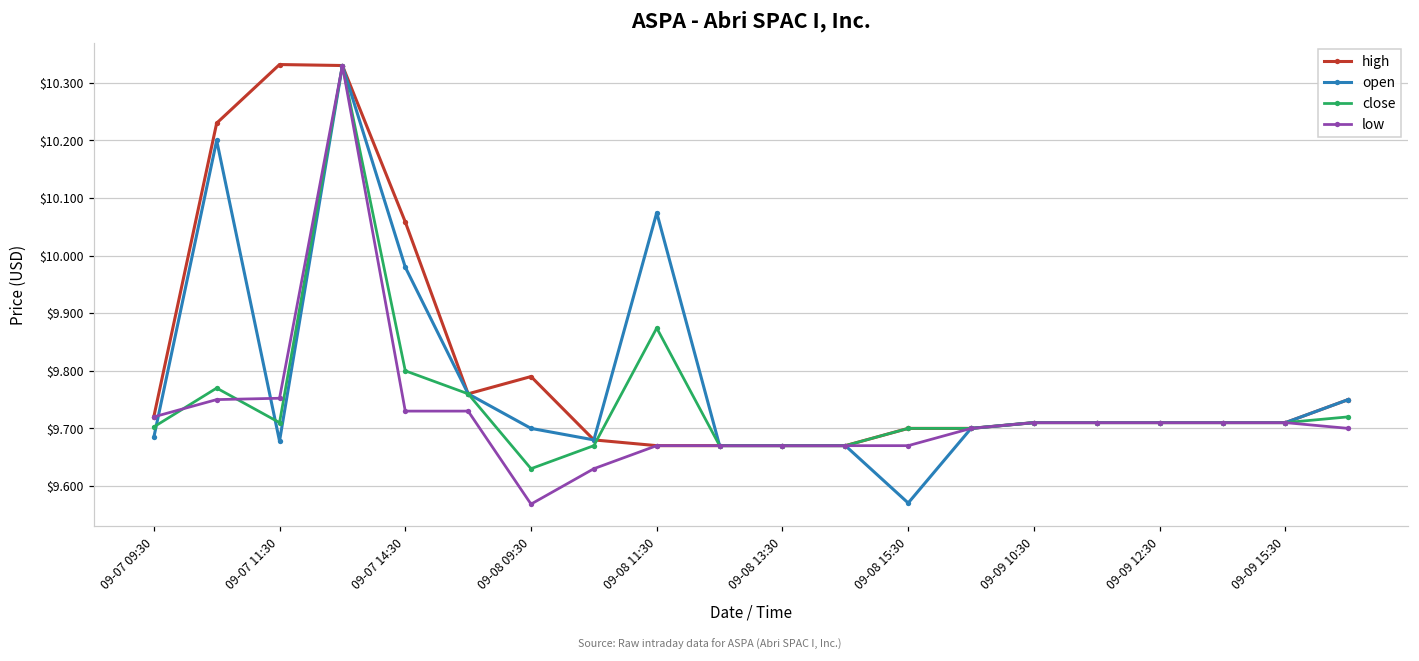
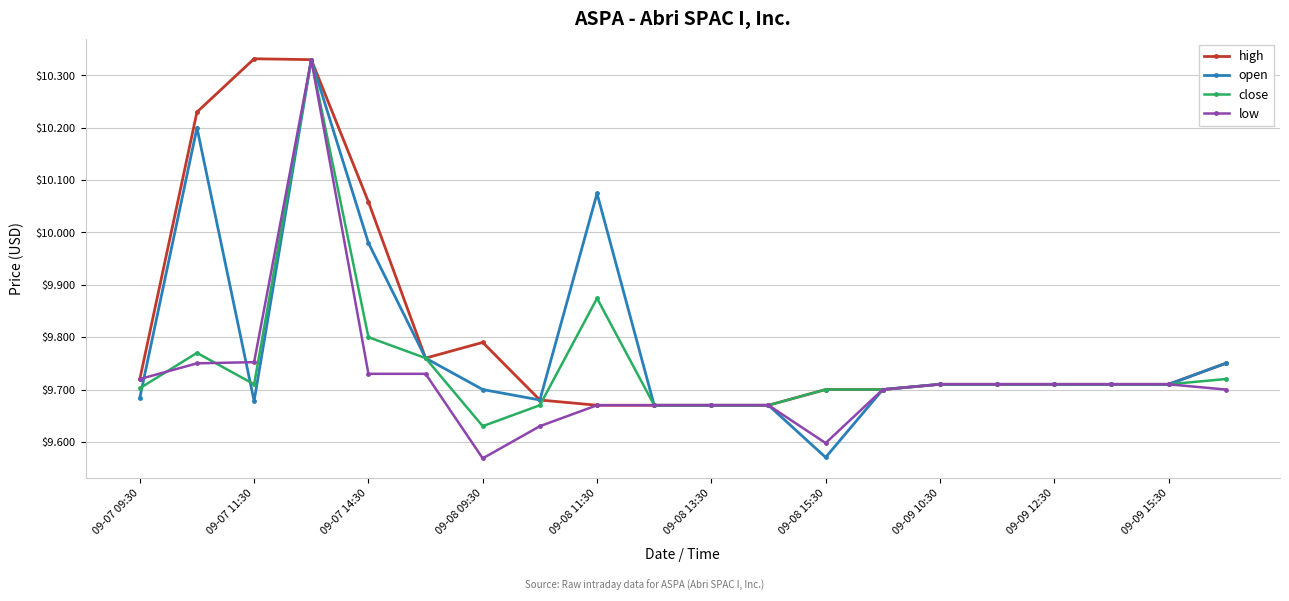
low, 09-08 15:30: $9.67 -> $9.60
